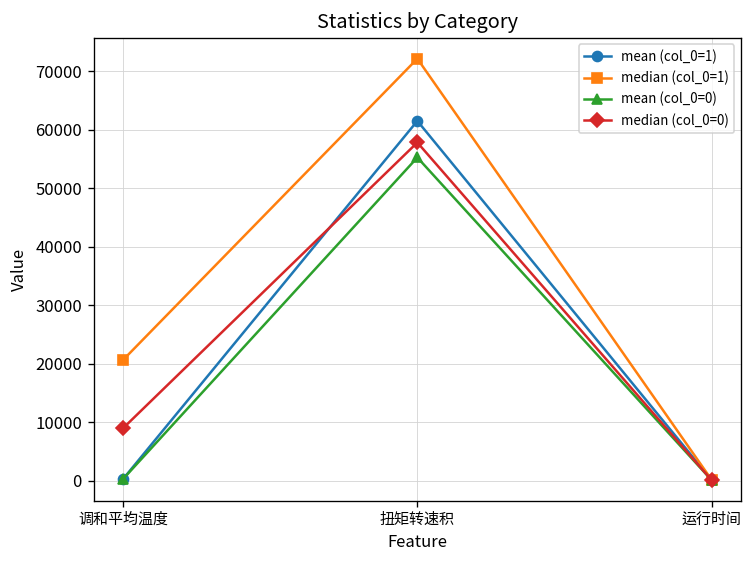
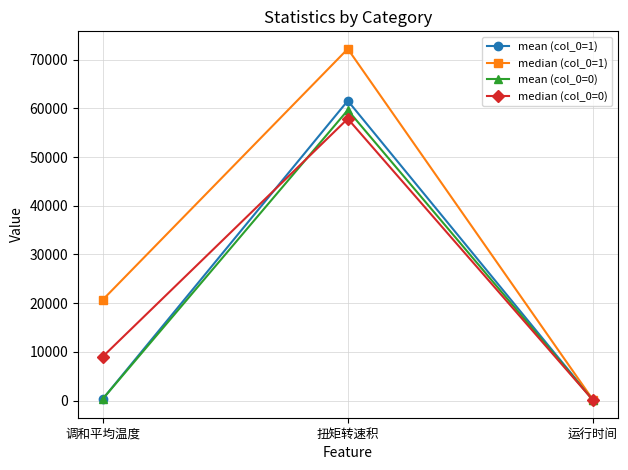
mean (col_0=0), 扭矩转速积: 55000 -> 60000
